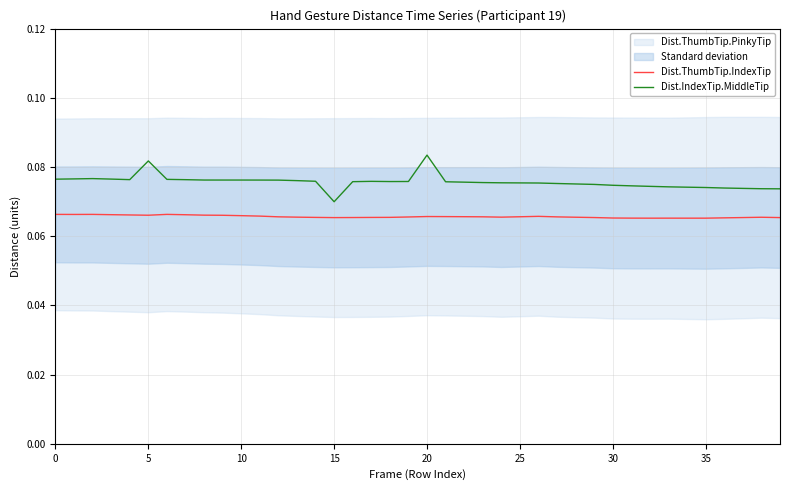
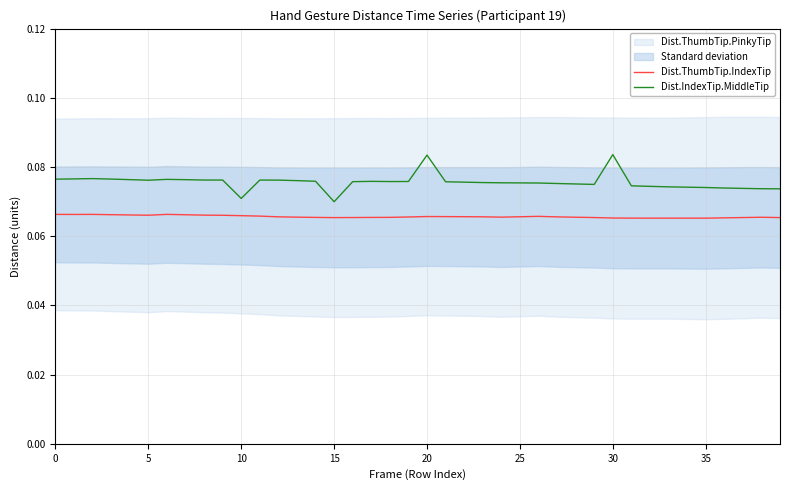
Dist.IndexTip.MiddleTip, 5: 0.082 -> 0.076
Dist.IndexTip.MiddleTip, 10: 0.076 -> 0.071
Dist.IndexTip.MiddleTip, 30: 0.075 -> 0.084
